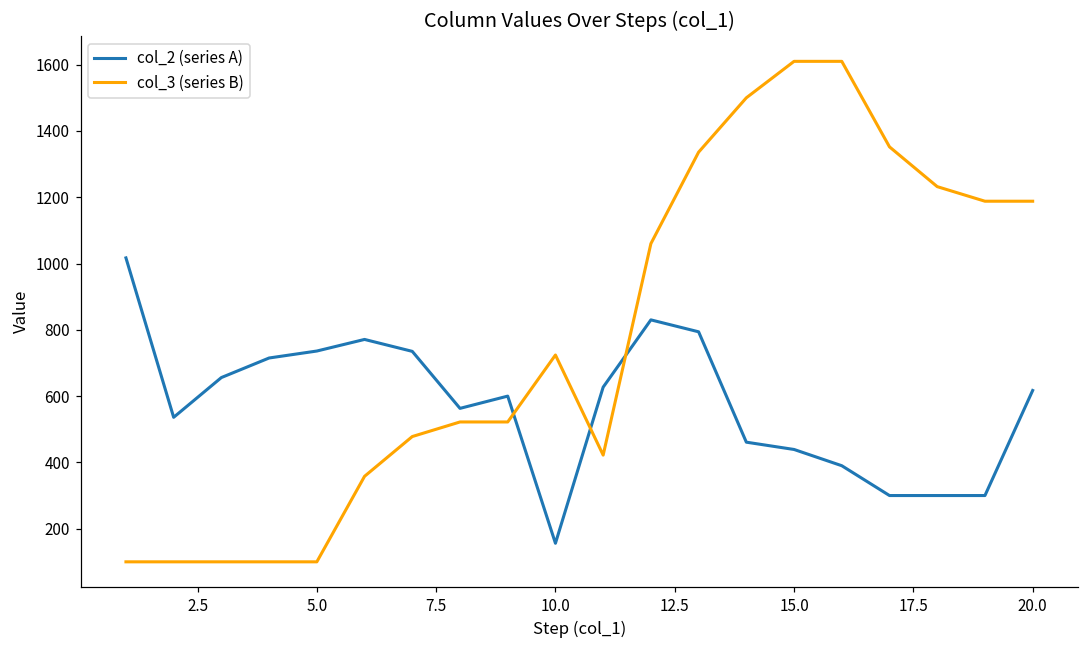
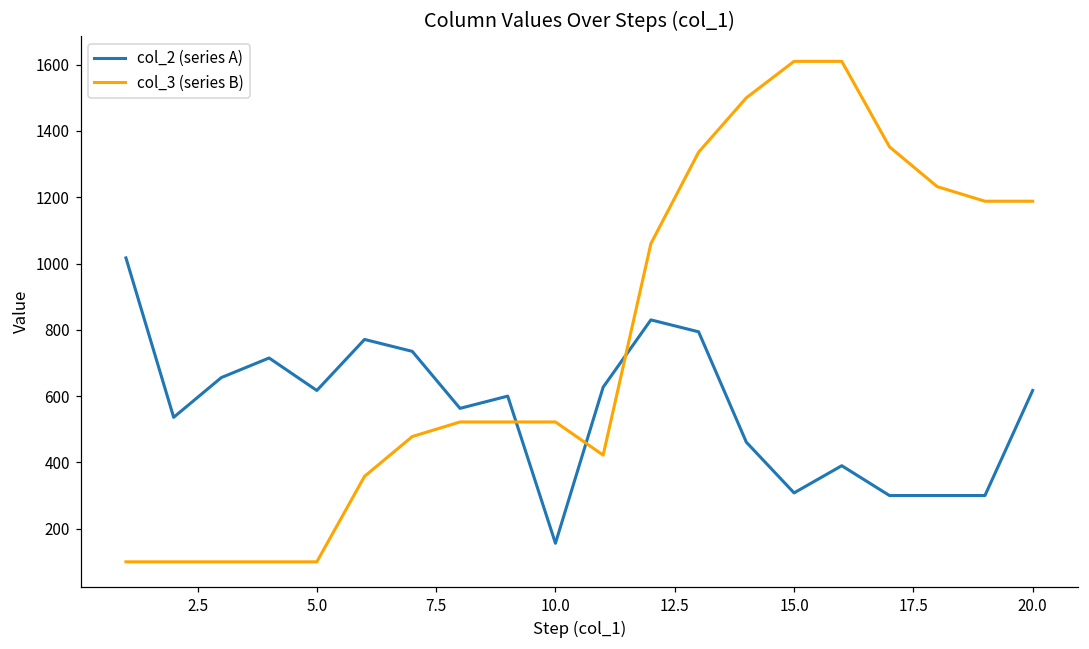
col_2 (series A), 5.0: 740 -> 620
col_3 (series B), 10.0: 720 -> 520
col_2 (series A), 15.0: 440 -> 310
